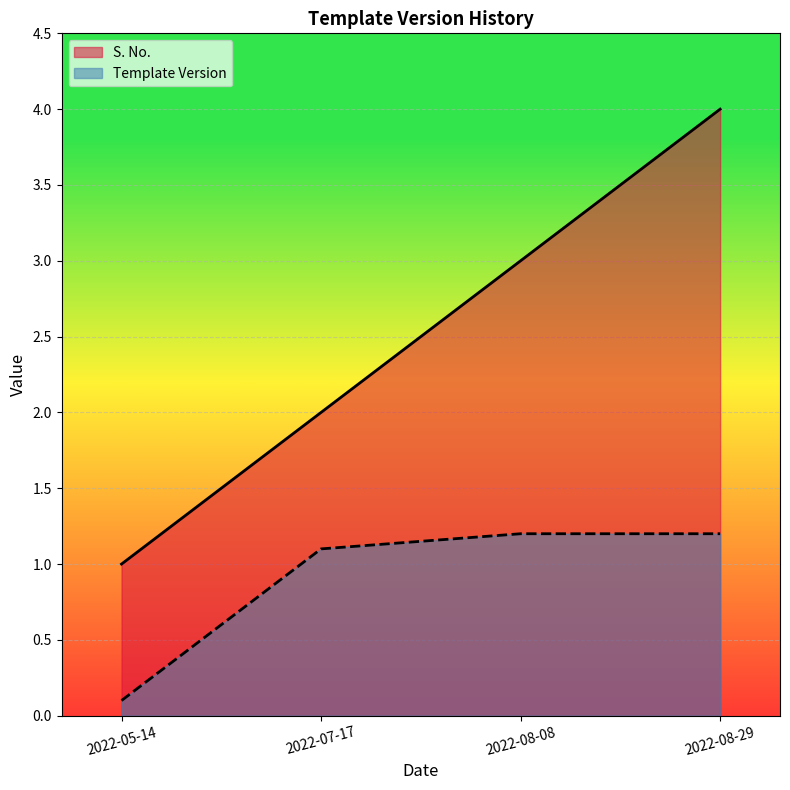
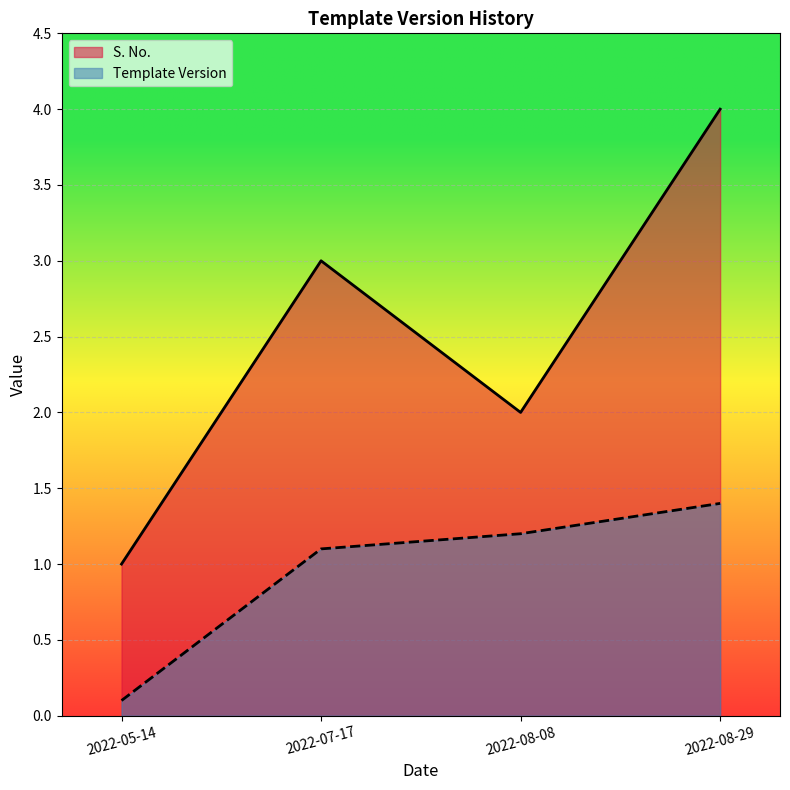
S. No., 2022-07-17: 2 -> 3
S. No., 2022-08-08: 3 -> 2
Template Version, 2022-08-29: 1.2 -> 1.4
